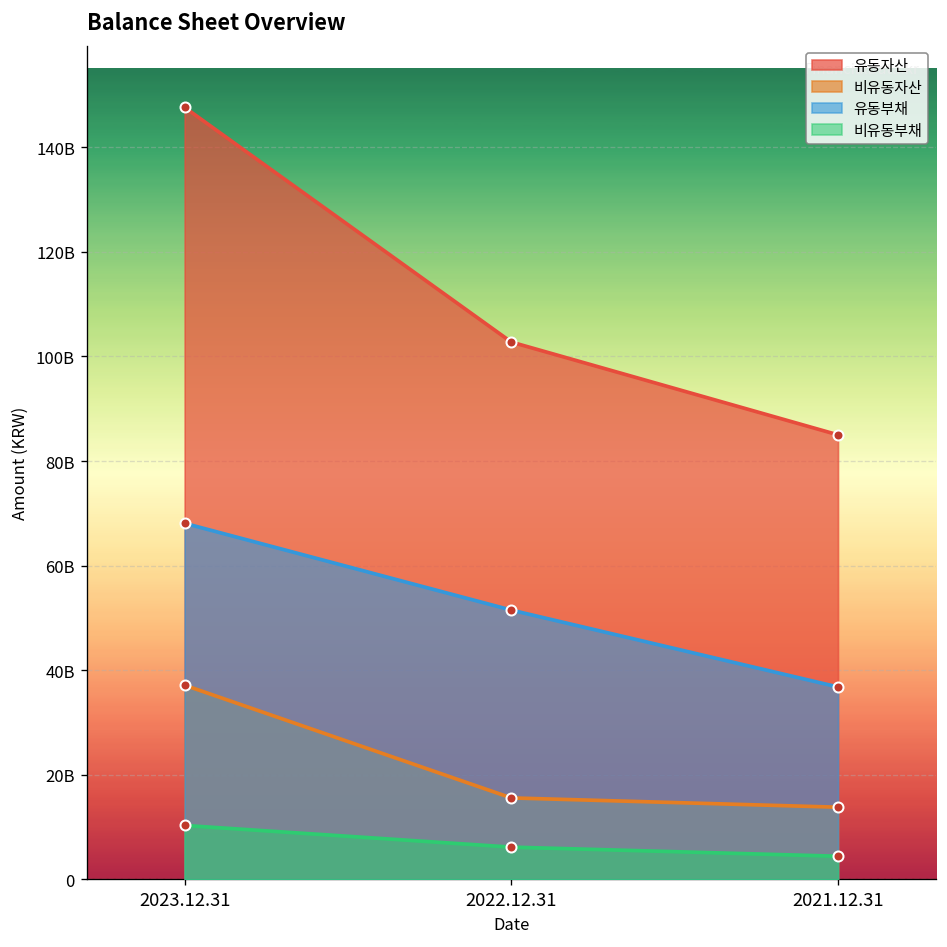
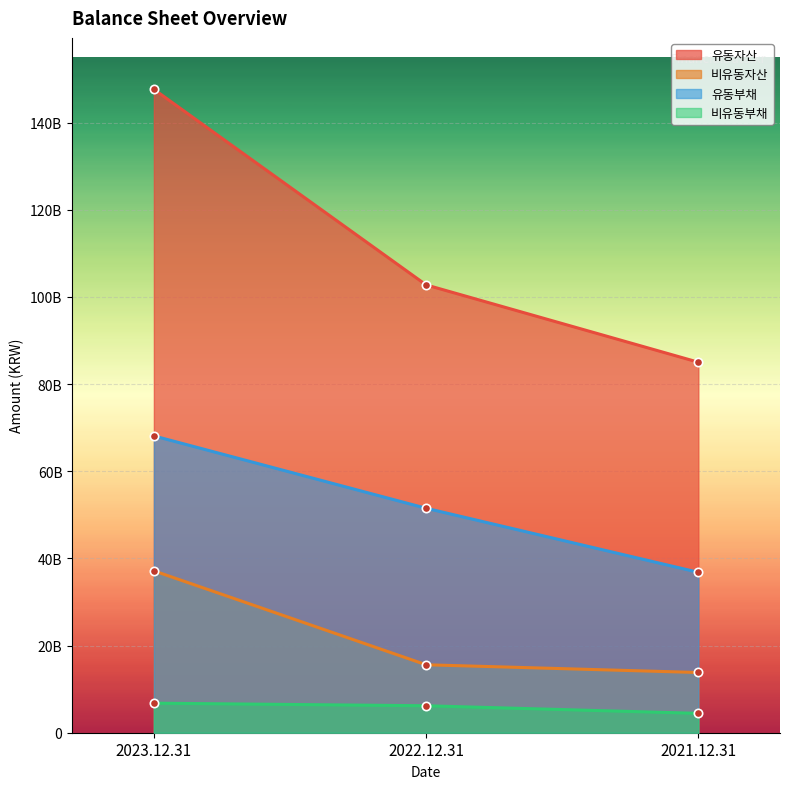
비유동부채, 2023.12.31: 10000000000 -> 7000000000
